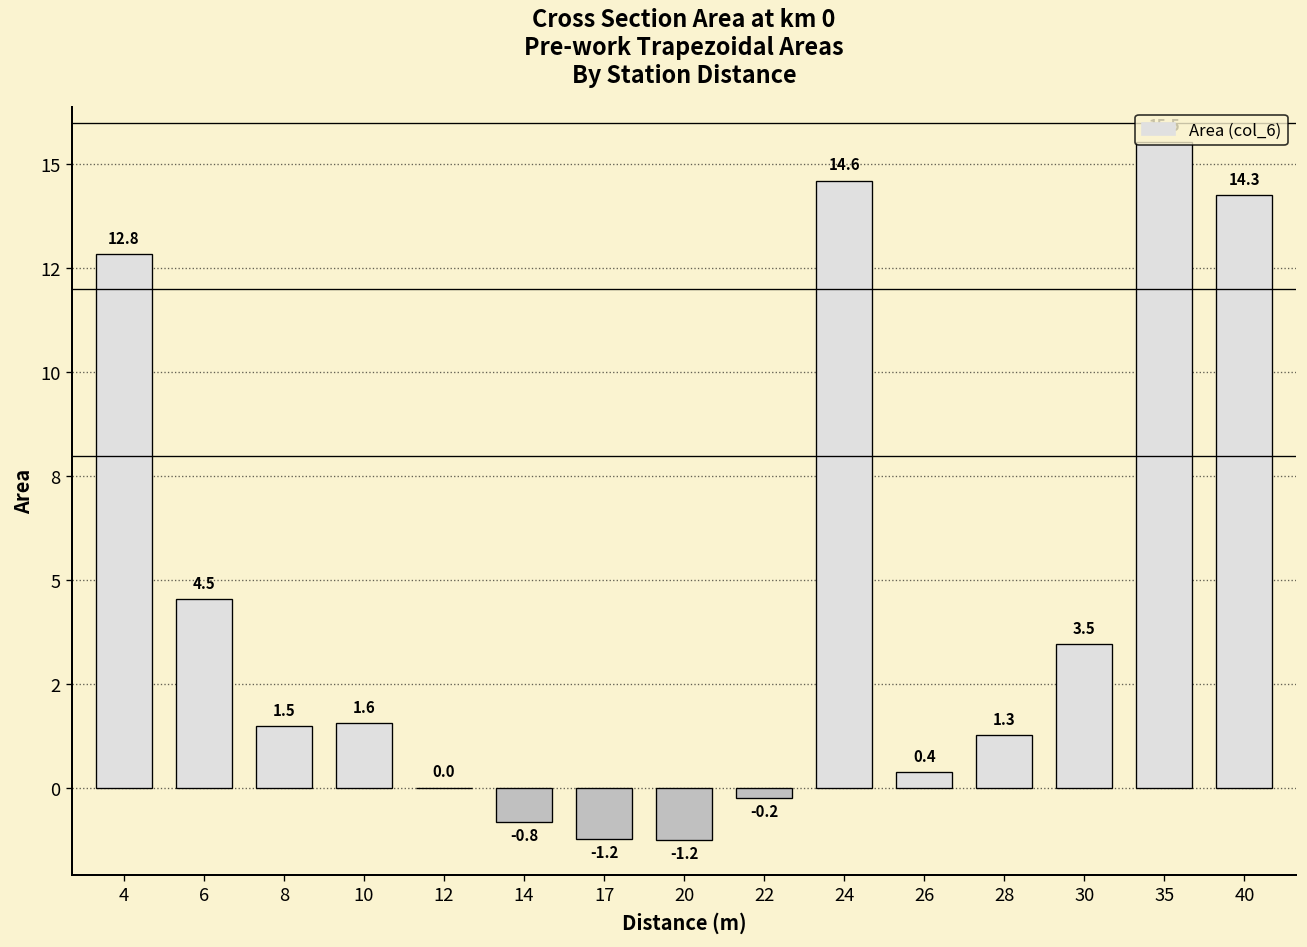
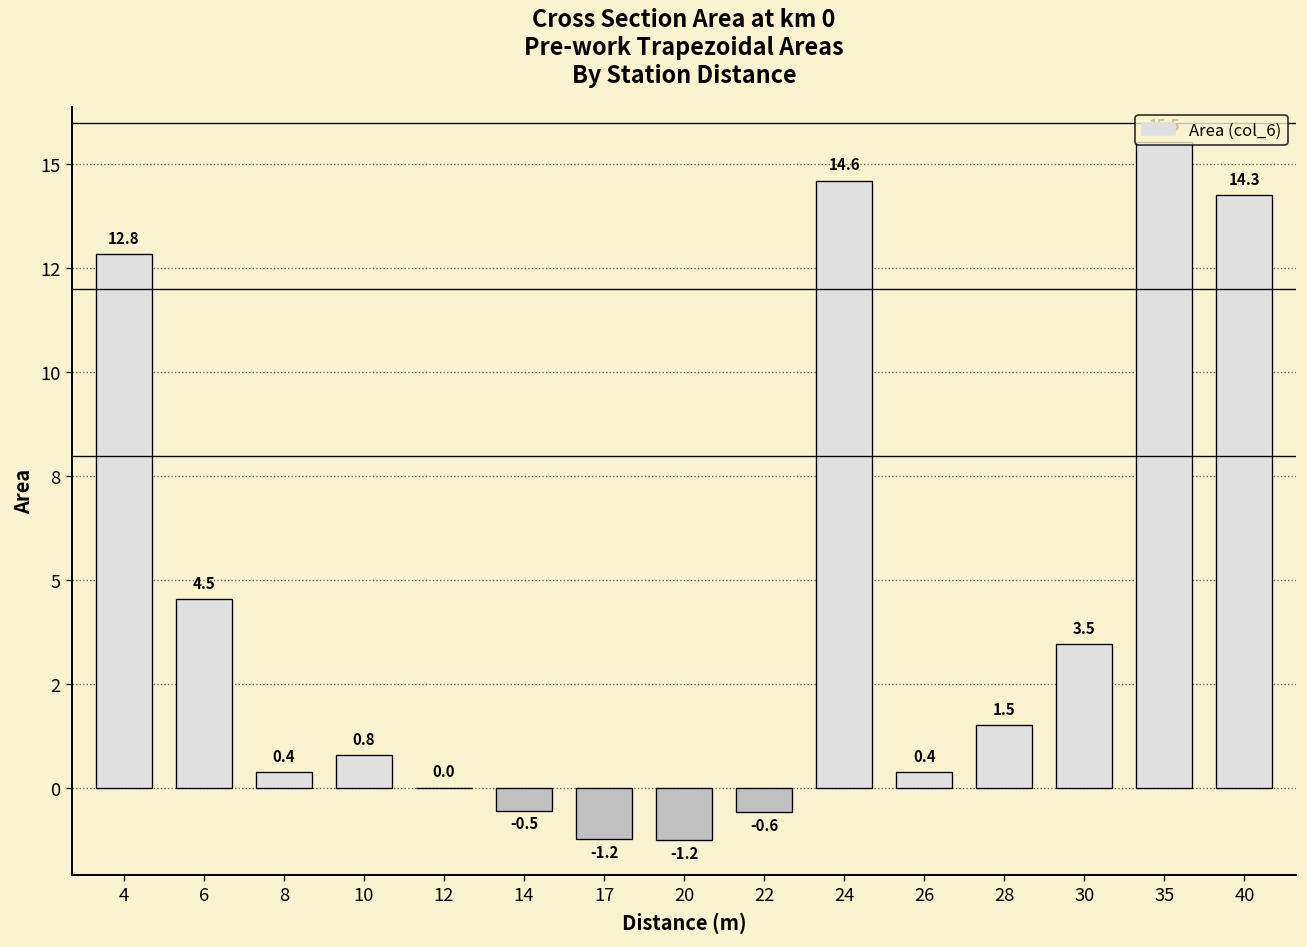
8: 1.5 -> 0.4
10: 1.6 -> 0.8
14: -0.8 -> -0.5
22: -0.2 -> -0.6
28: 1.3 -> 1.5
